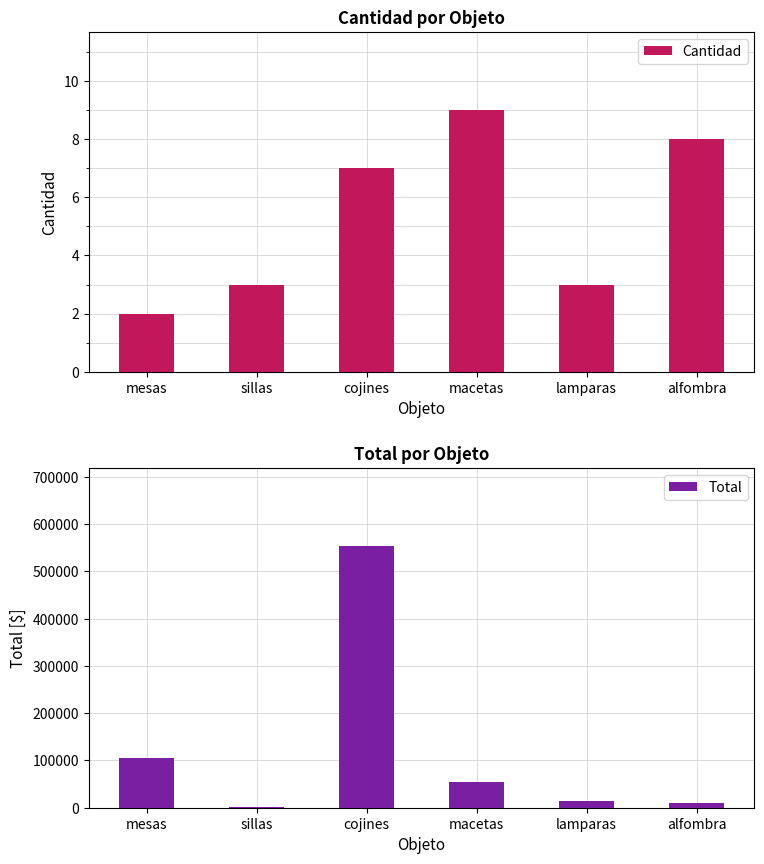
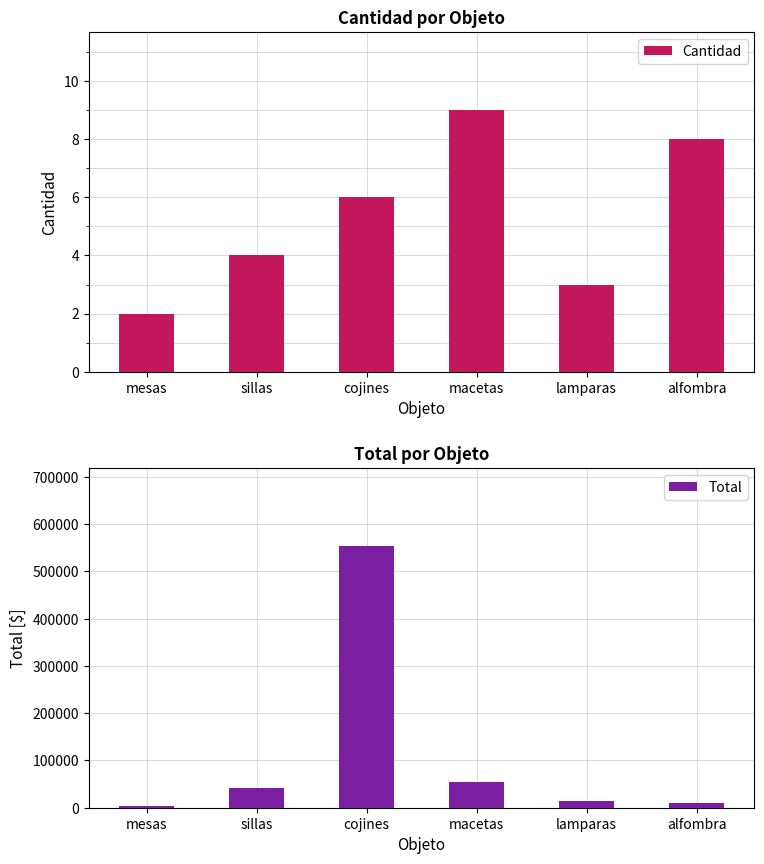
Cantidad por Objeto, sillas: 3 -> 4
Cantidad por Objeto, cojines: 7 -> 6
Total por Objeto, mesas: 110000 -> 0
Total por Objeto, sillas: 0 -> 40000
